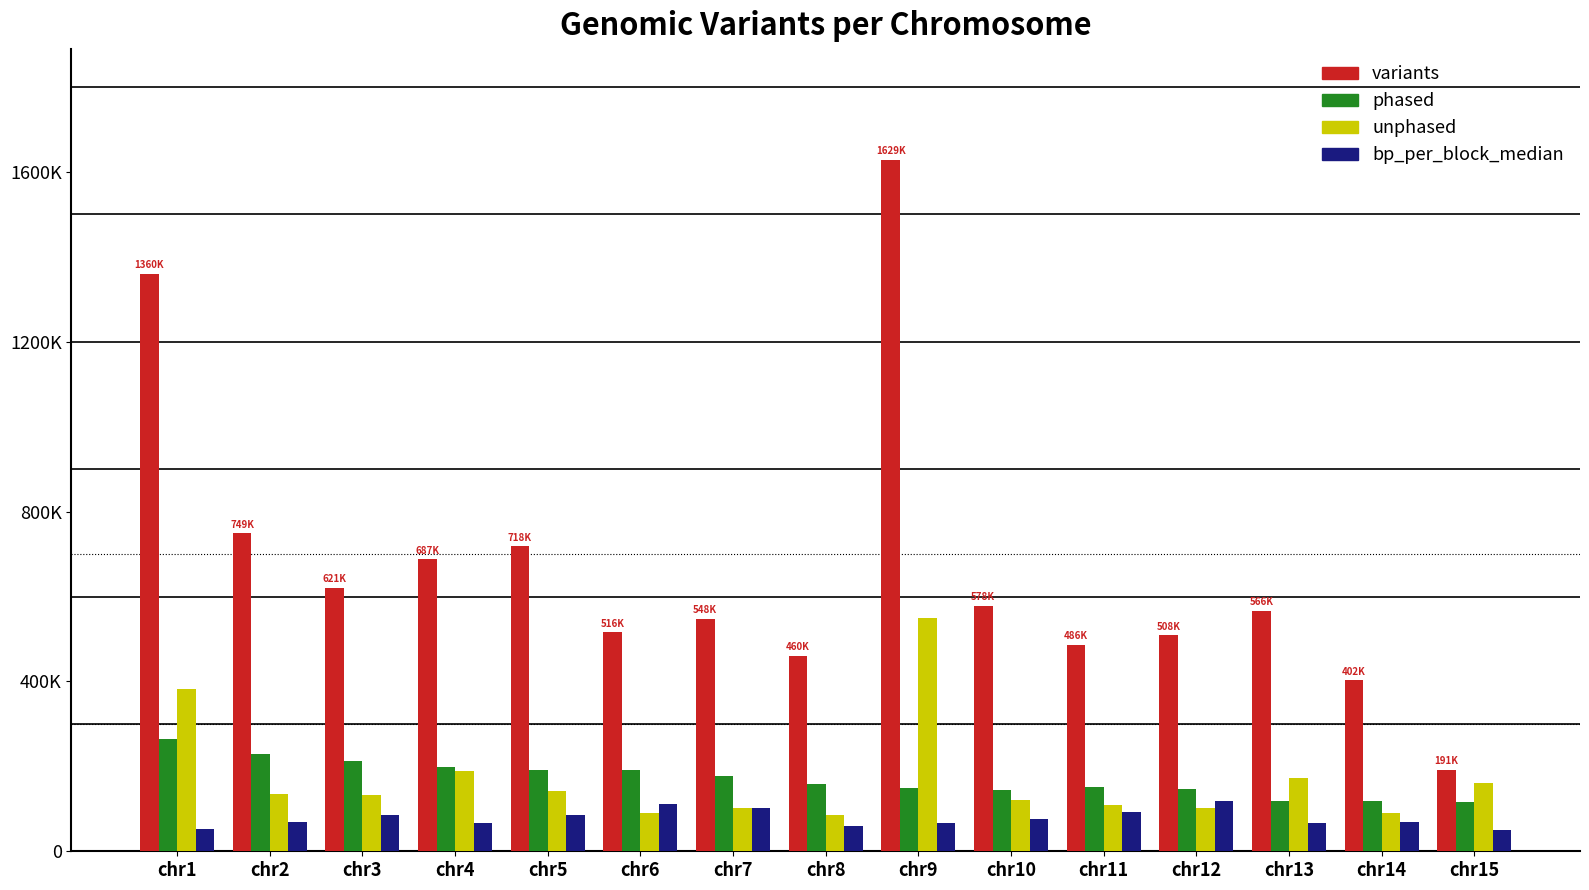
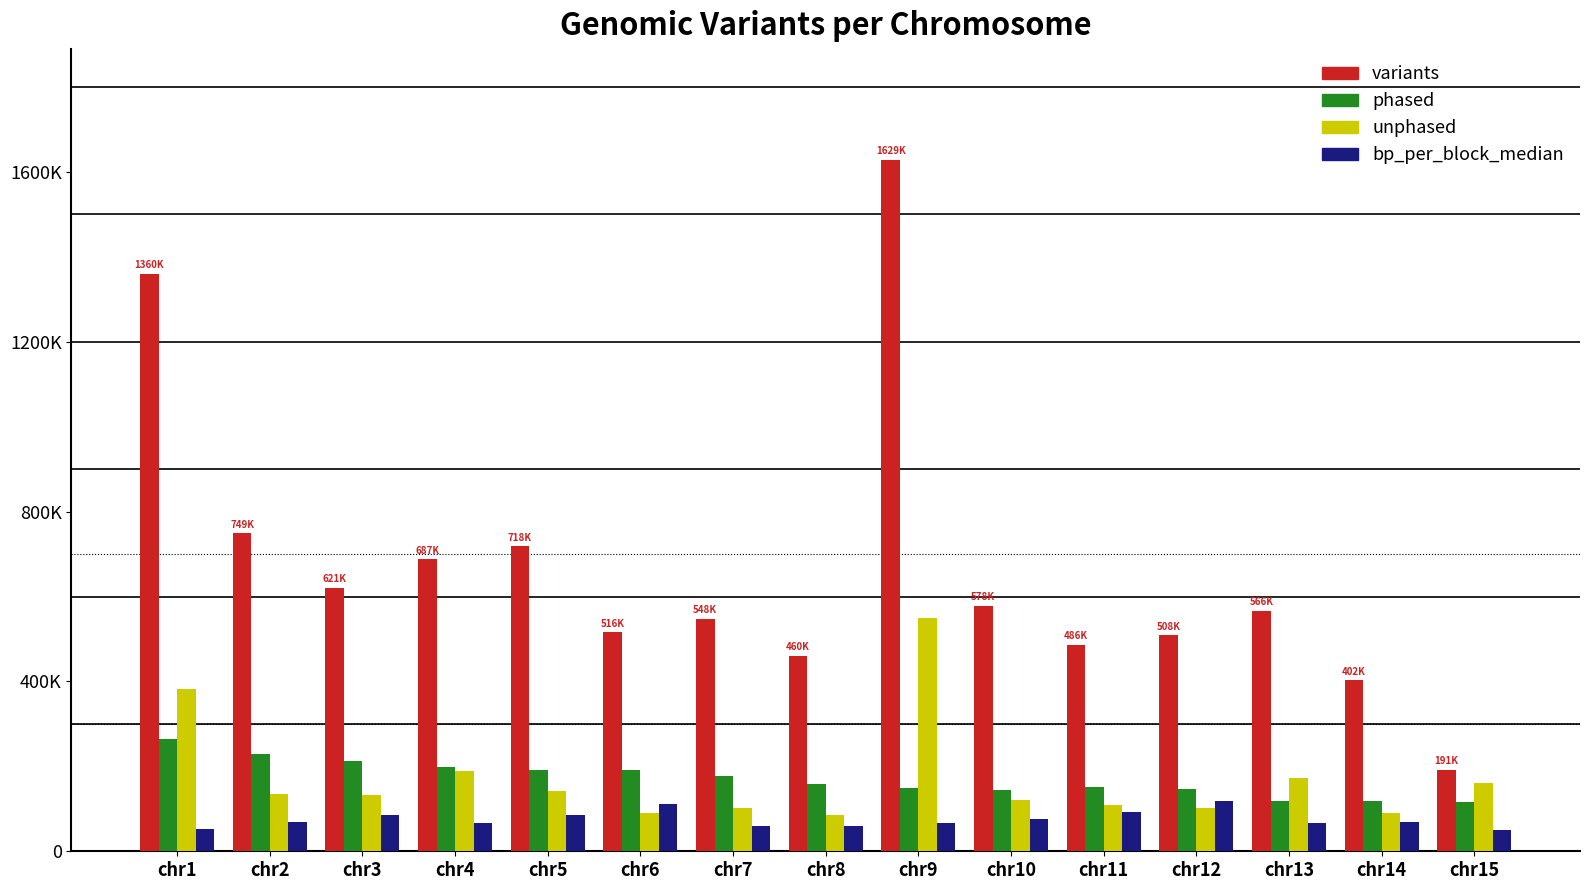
bp_per_block_median, chr7: 100000 -> 60000
